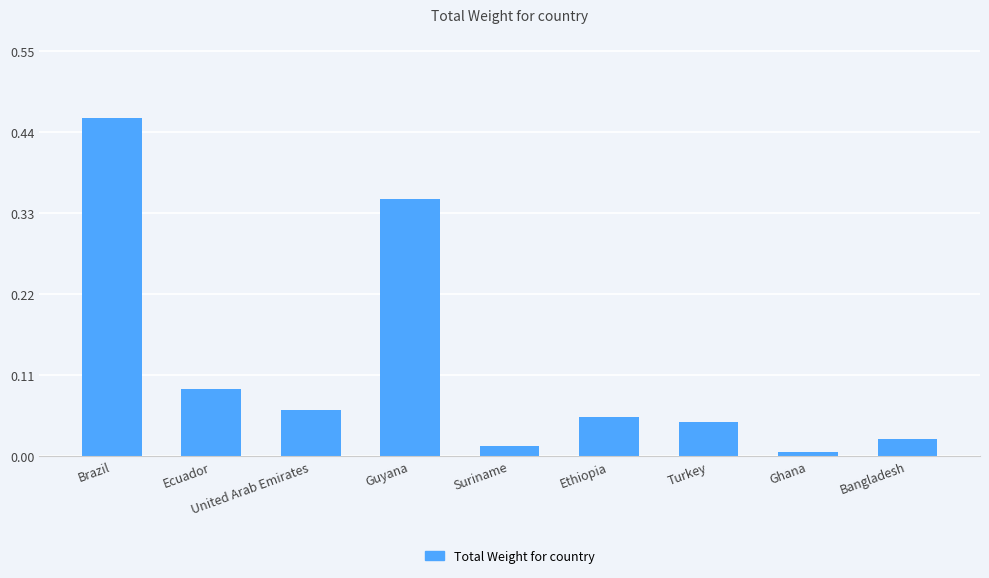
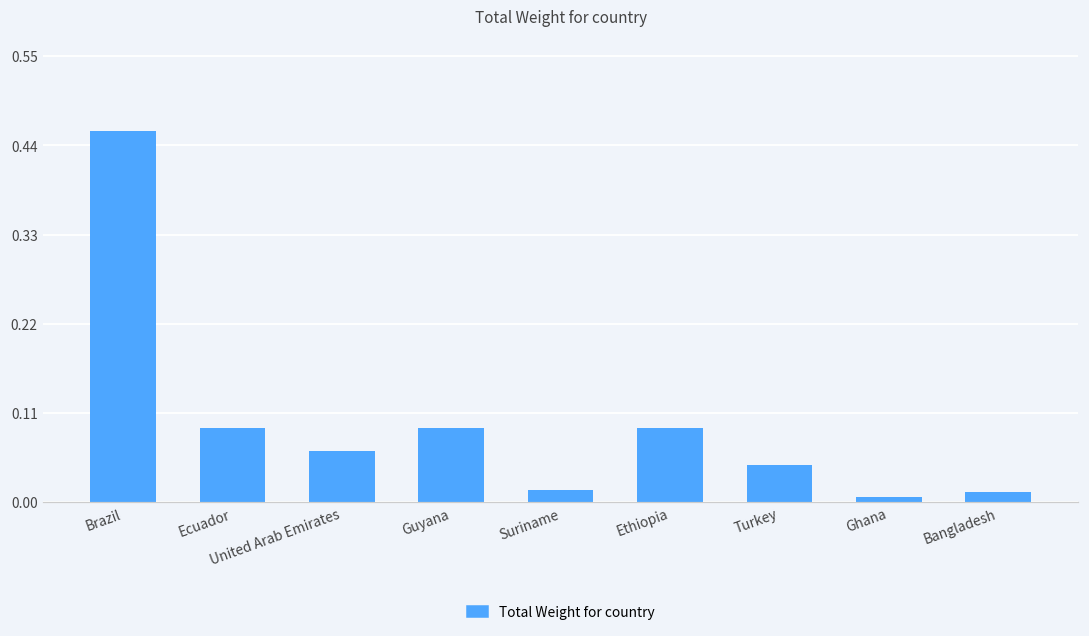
Guyana: 0.35 -> 0.09
Ethiopia: 0.05 -> 0.09
Bangladesh: 0.02 -> 0.01
